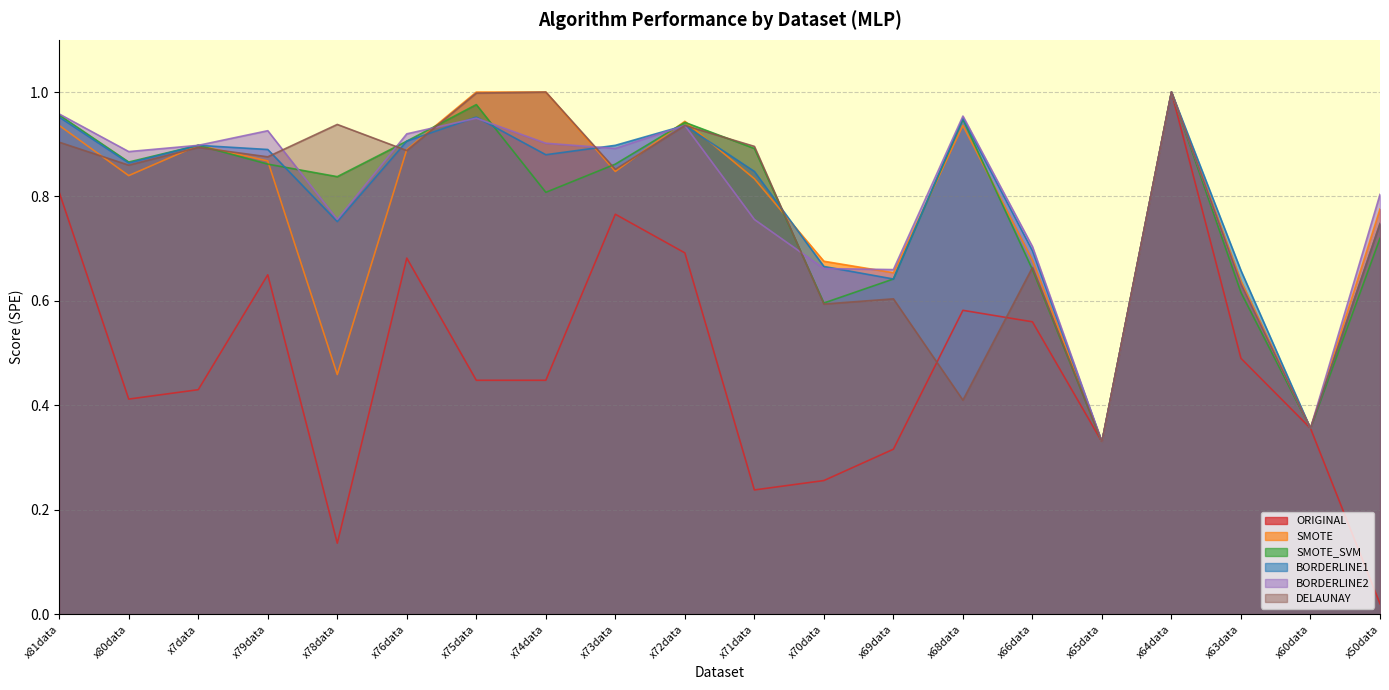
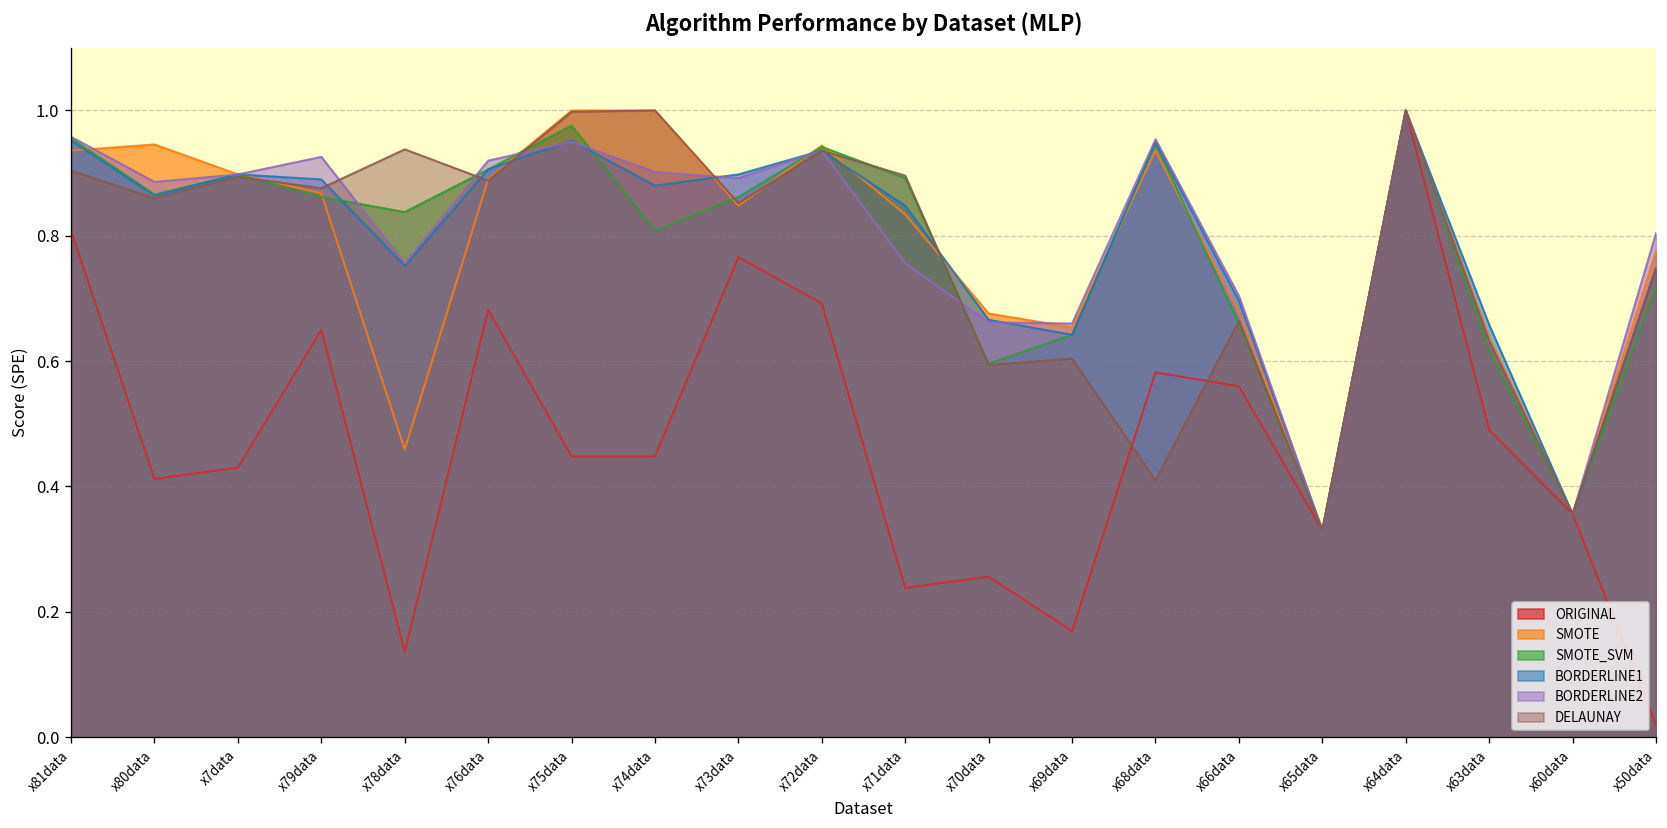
SMOTE, x80data: 0.84 -> 0.95
ORIGINAL, x69data: 0.32 -> 0.17
